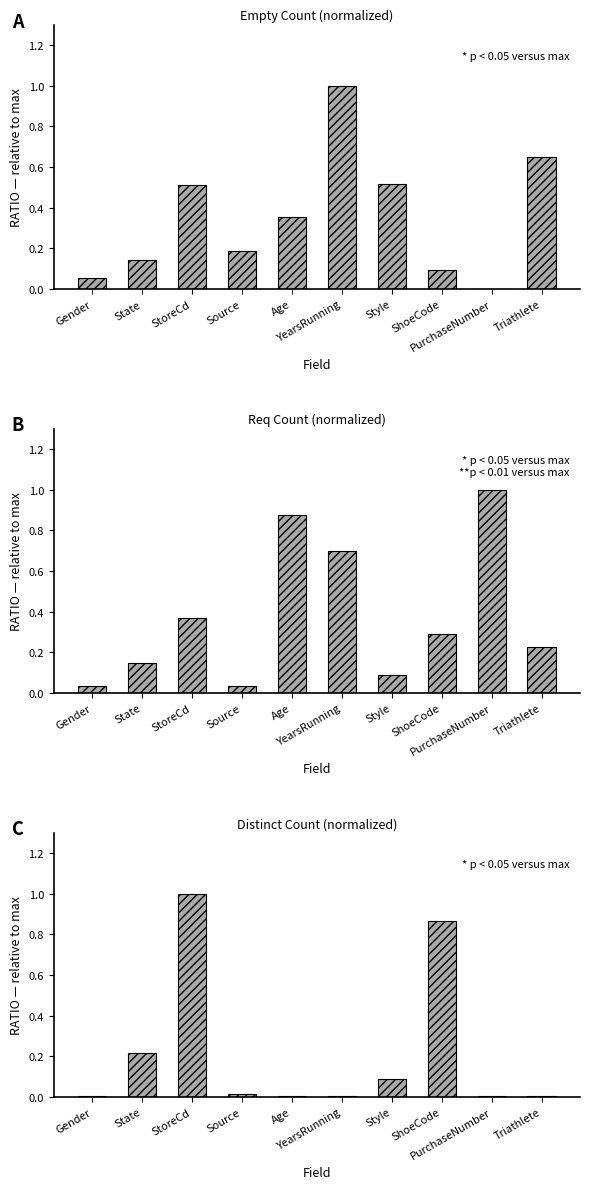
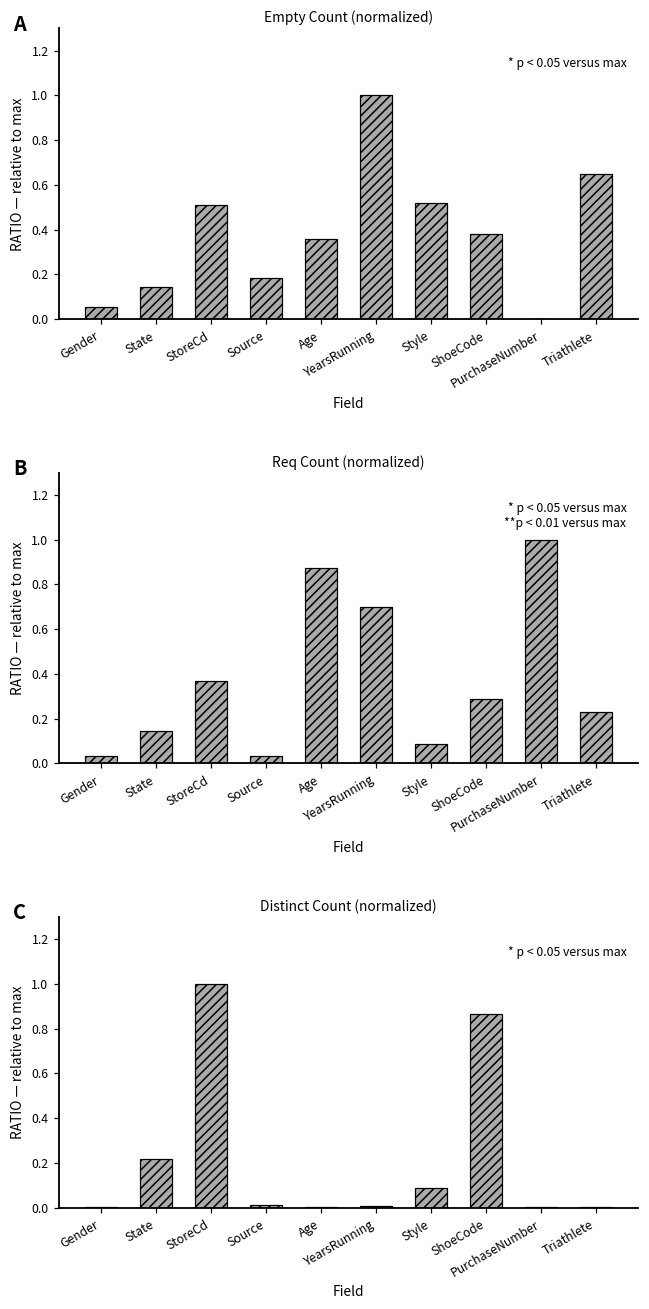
Empty Count (normalized), ShoeCode: 0.10 -> 0.38
